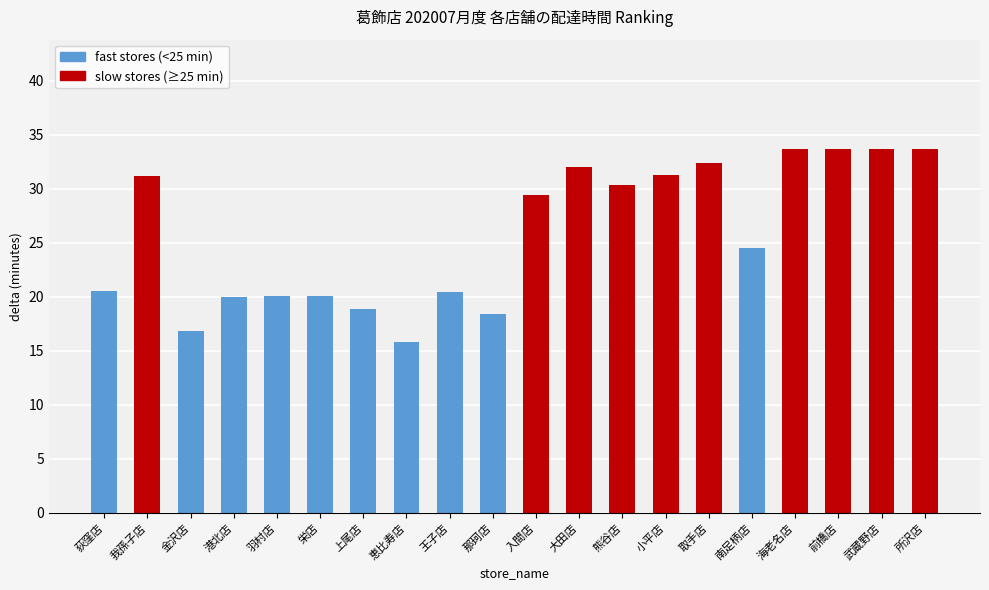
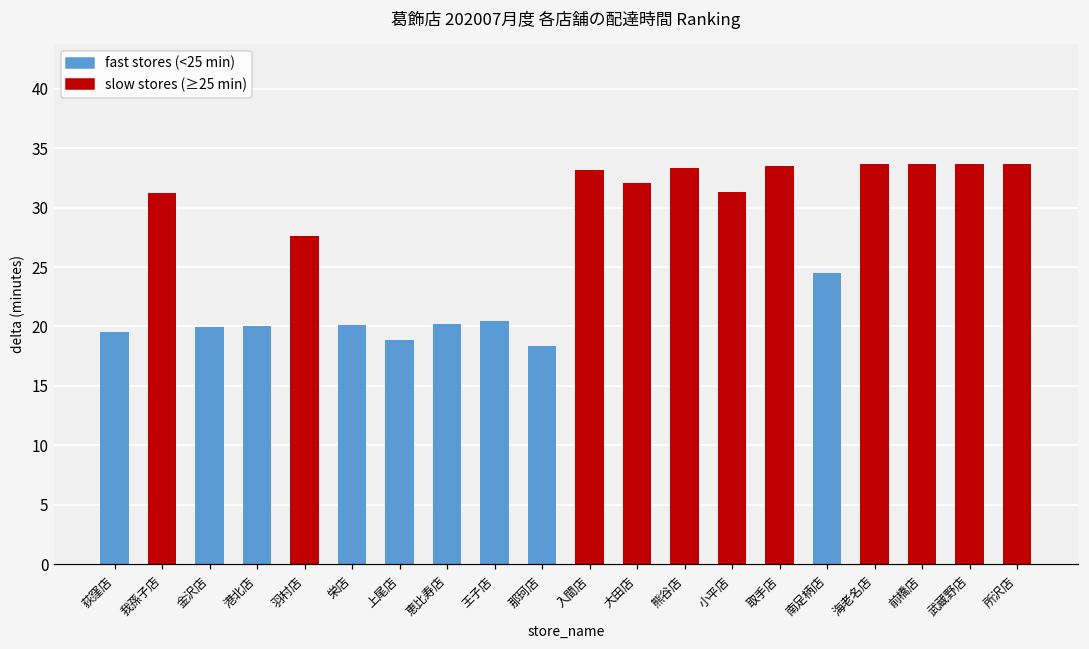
荻窪店: 20.5 -> 19.6
金沢店: 16.8 -> 19.9
羽村店: 20.1 -> 27.6
恵比寿店: 15.8 -> 20.2
入間店: 29.5 -> 33.2
熊谷店: 30.3 -> 33.3
取手店: 32.4 -> 33.5
